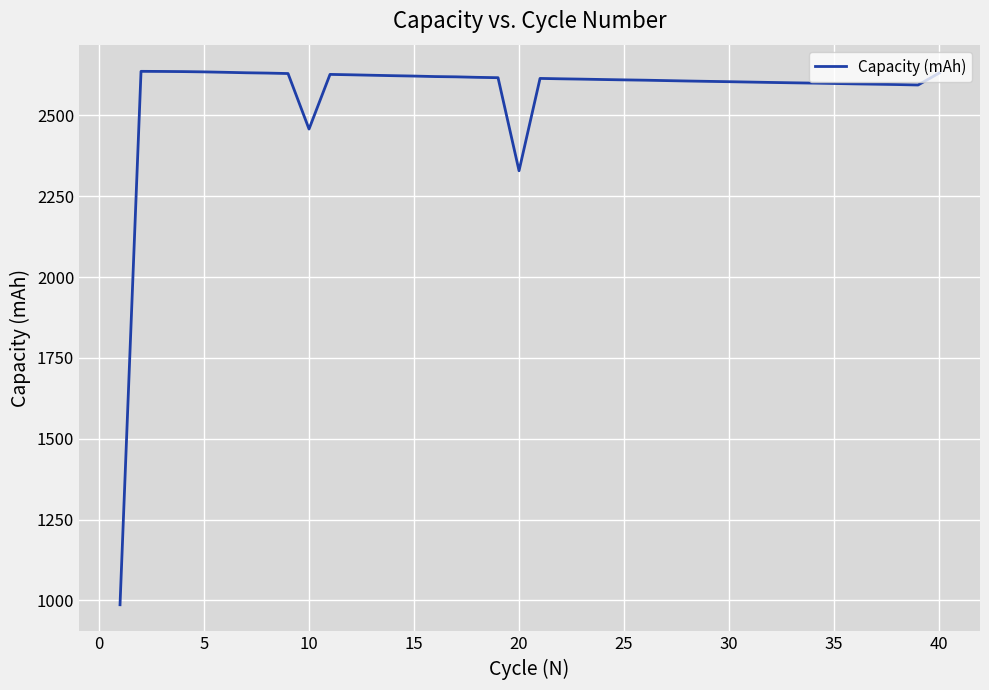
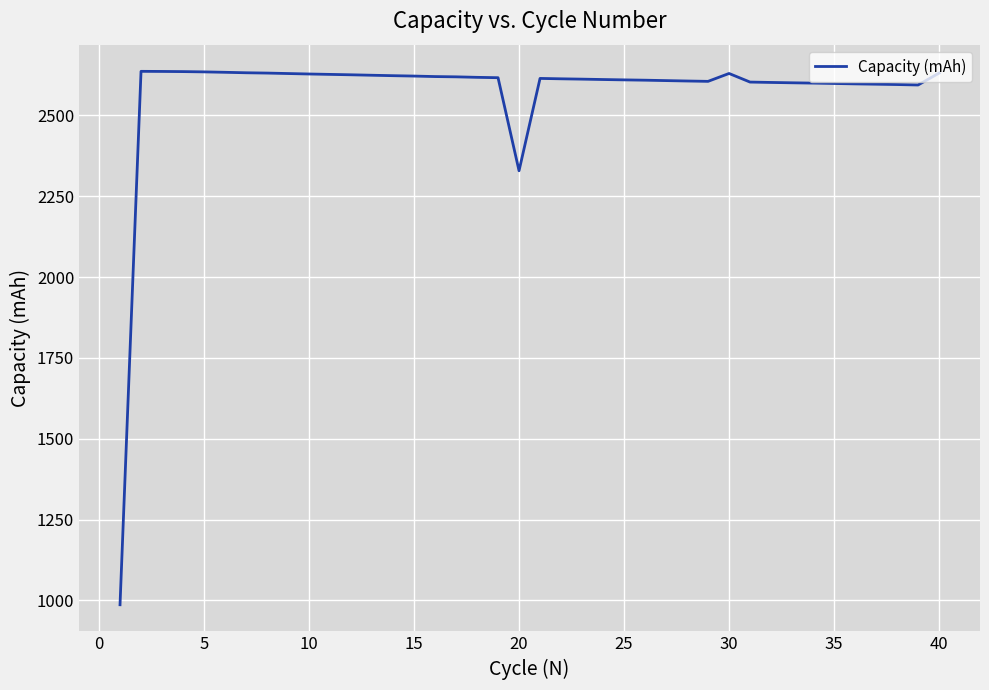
10: 2460 -> 2630
30: 2600 -> 2630
